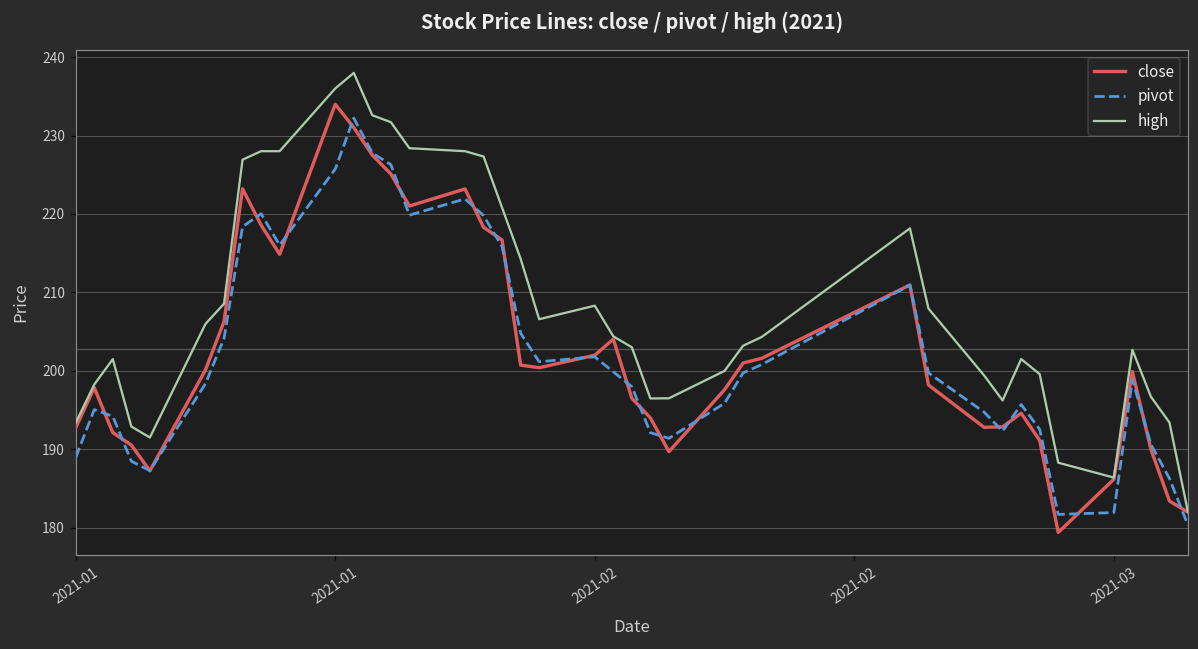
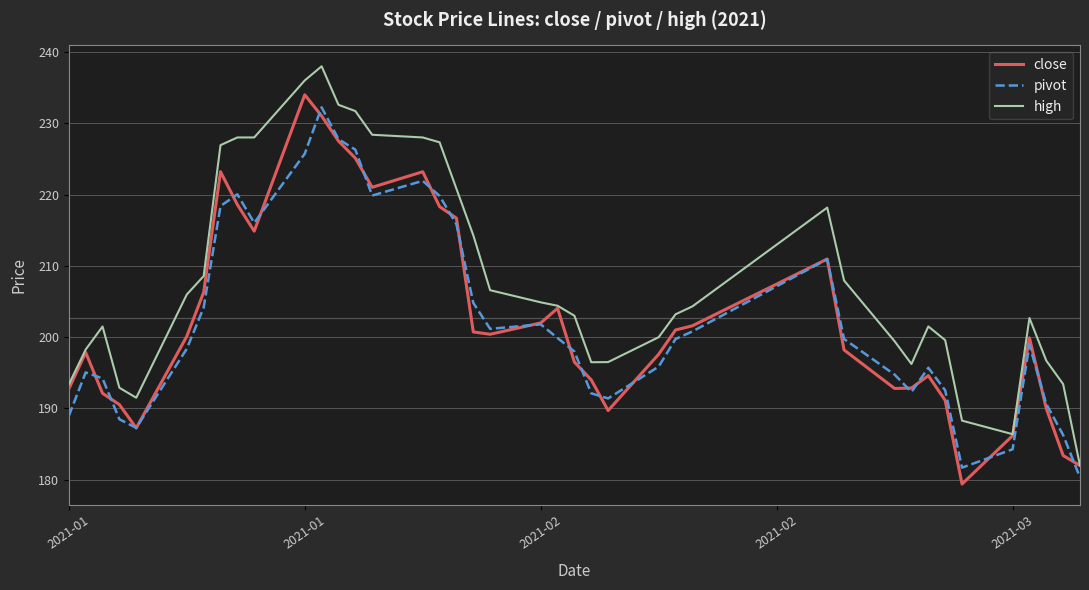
high, 2021-02: 208 -> 205
pivot, 2021-03: 182 -> 184
